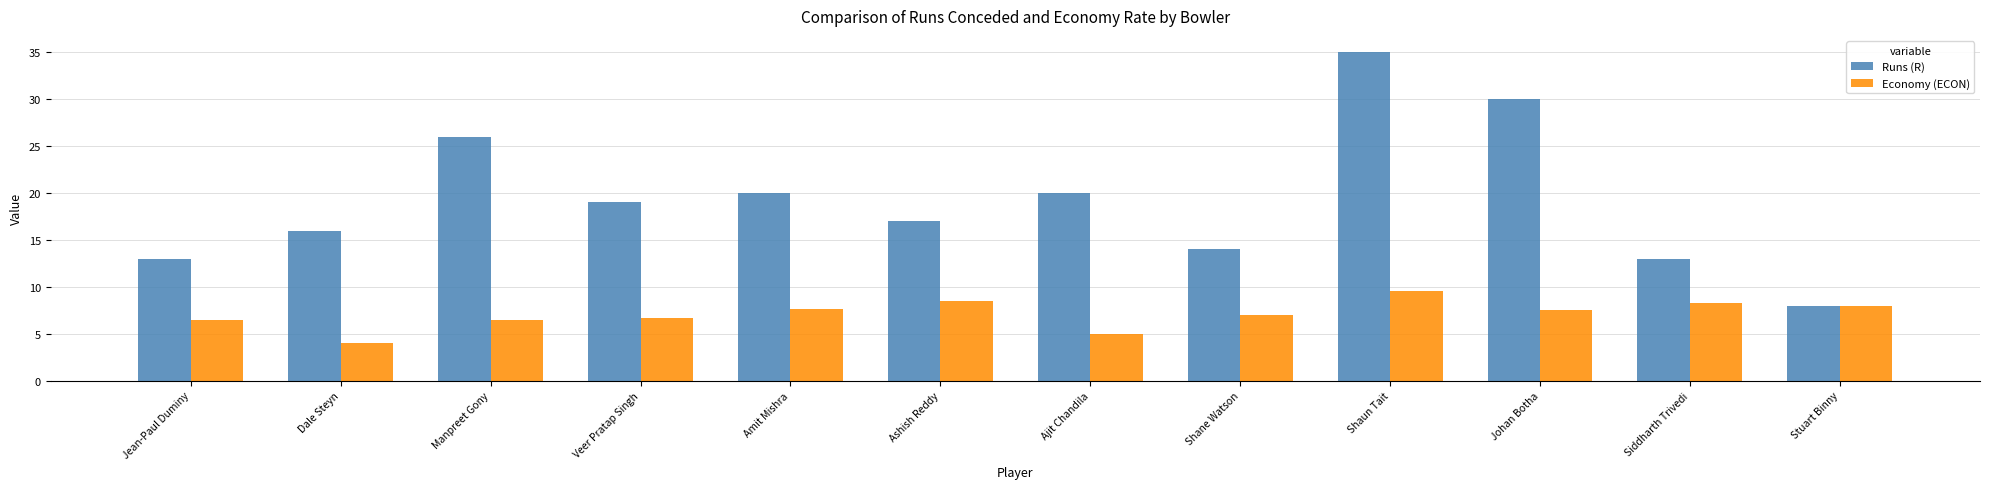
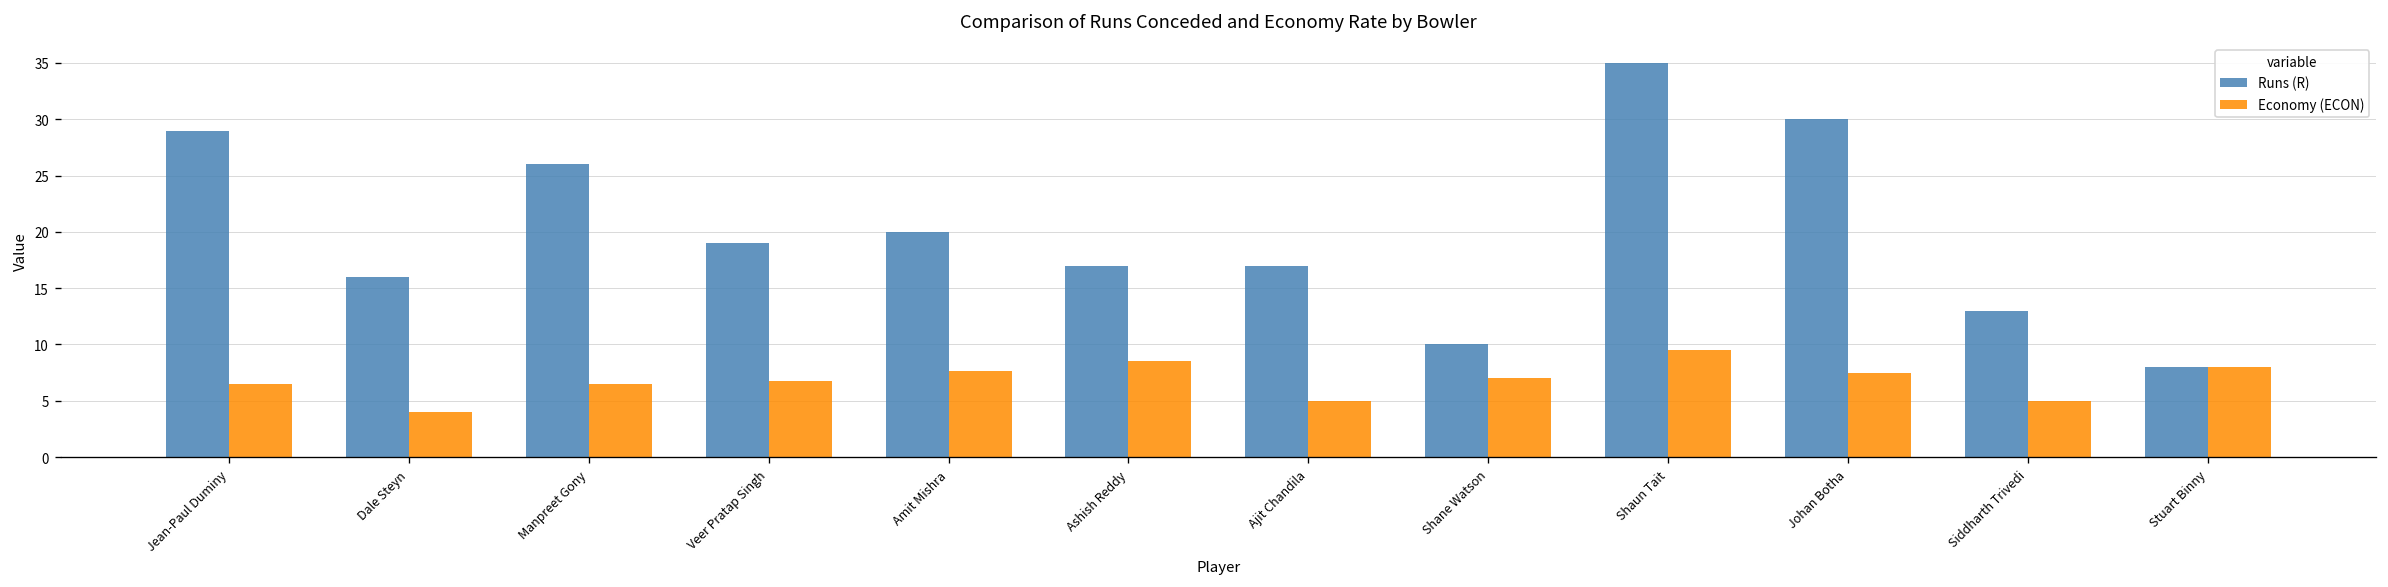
Runs (R), Jean-Paul Duminy: 13 -> 29
Runs (R), Ajit Chandila: 20 -> 17
Runs (R), Shane Watson: 14 -> 10
Economy (ECON), Siddharth Trivedi: 8 -> 5
